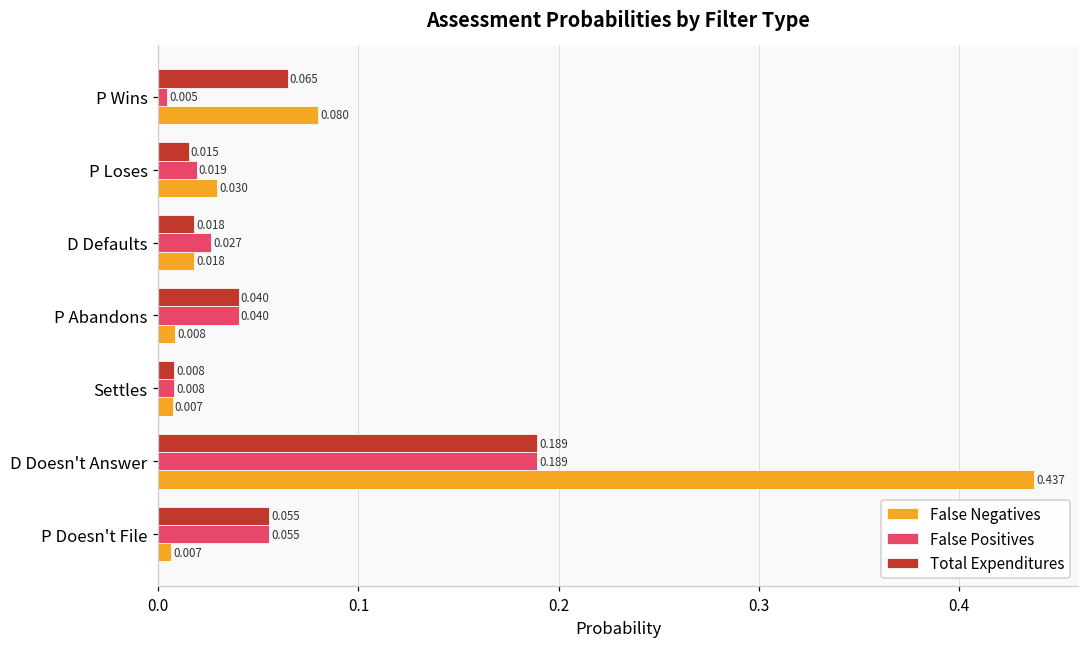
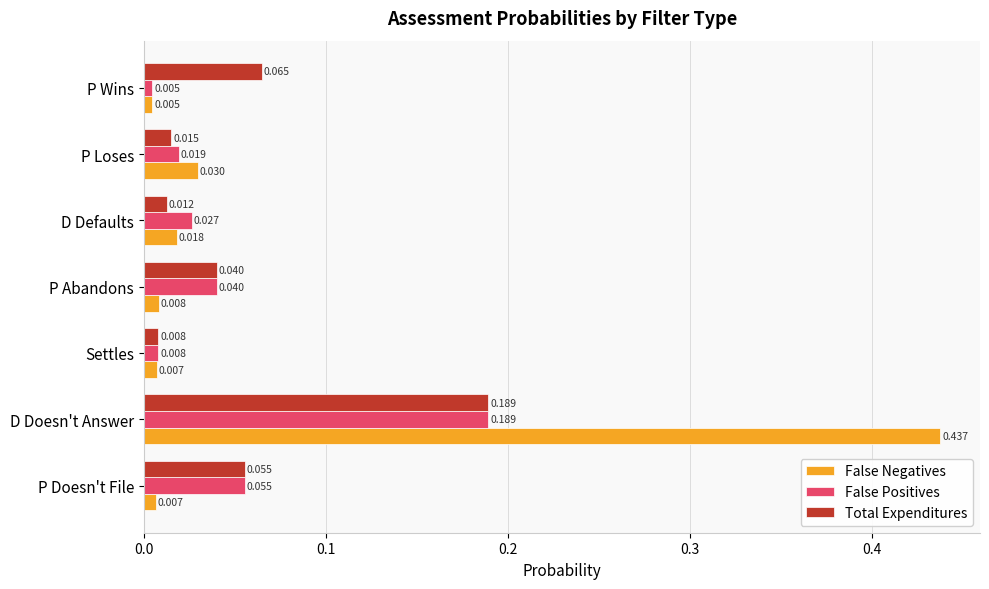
False Negatives, P Wins: 0.080 -> 0.005
Total Expenditures, D Defaults: 0.018 -> 0.012
